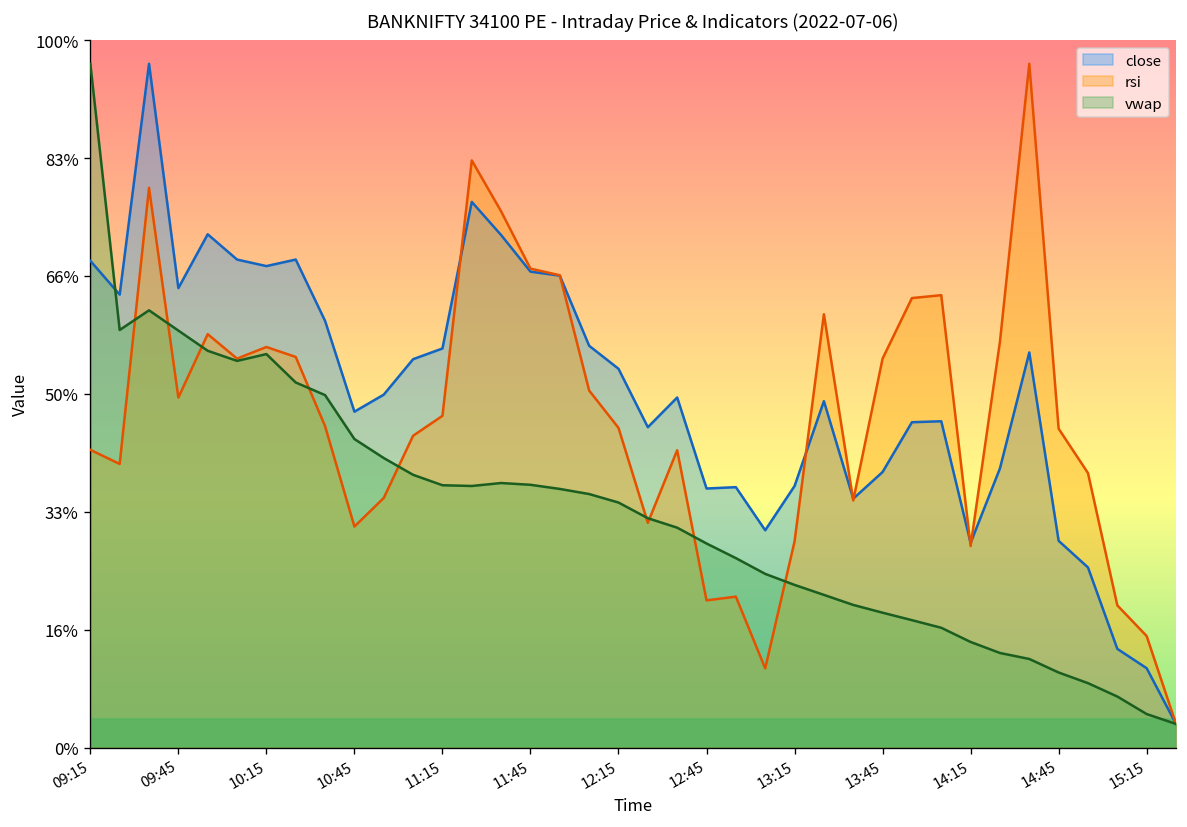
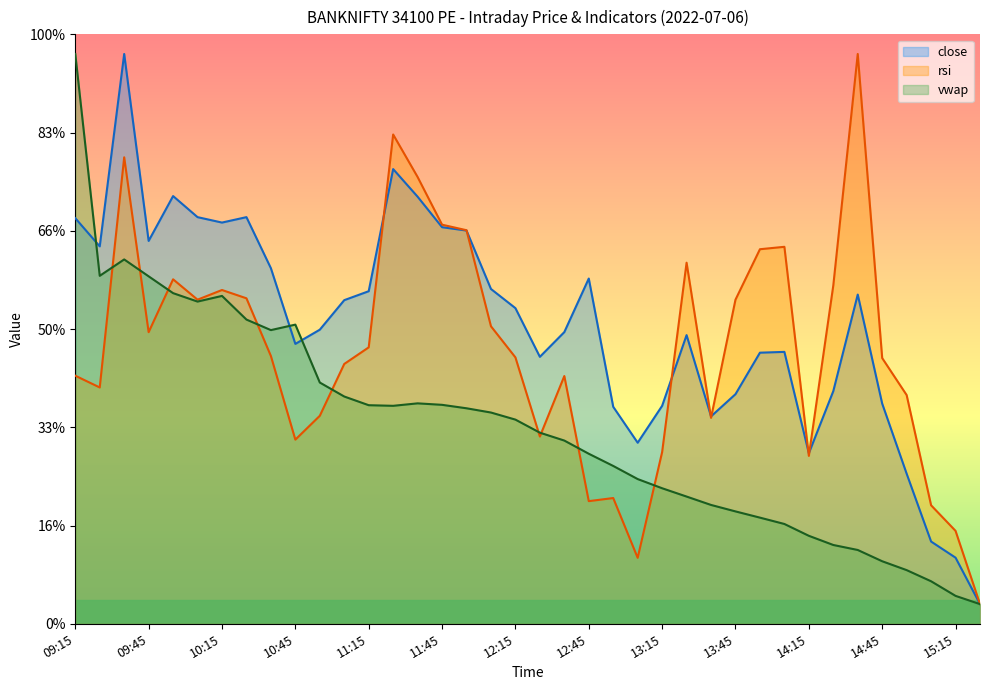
vwap, 10:45: 44% -> 51%
close, 12:45: 37% -> 59%
close, 14:45: 29% -> 37%
